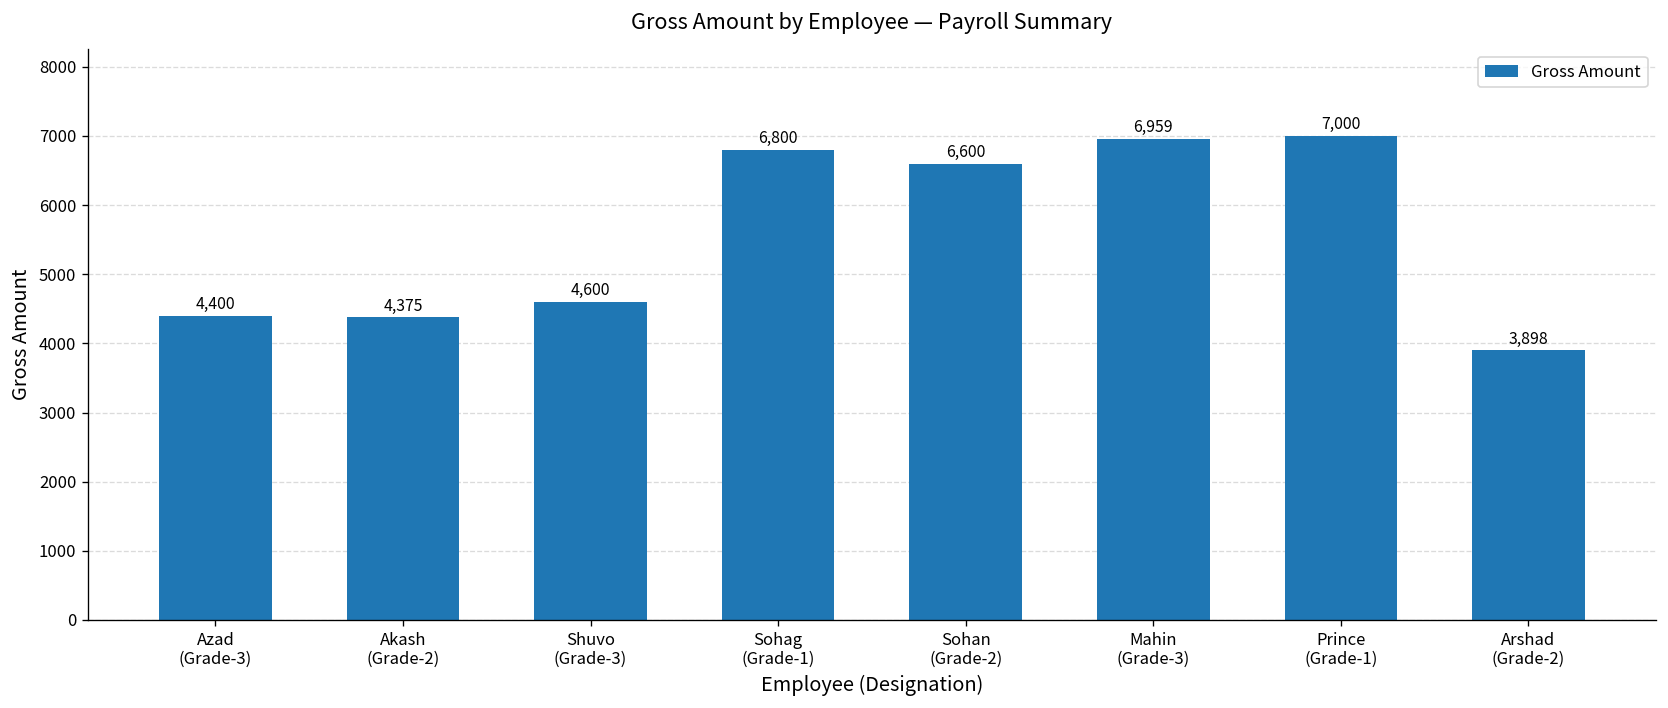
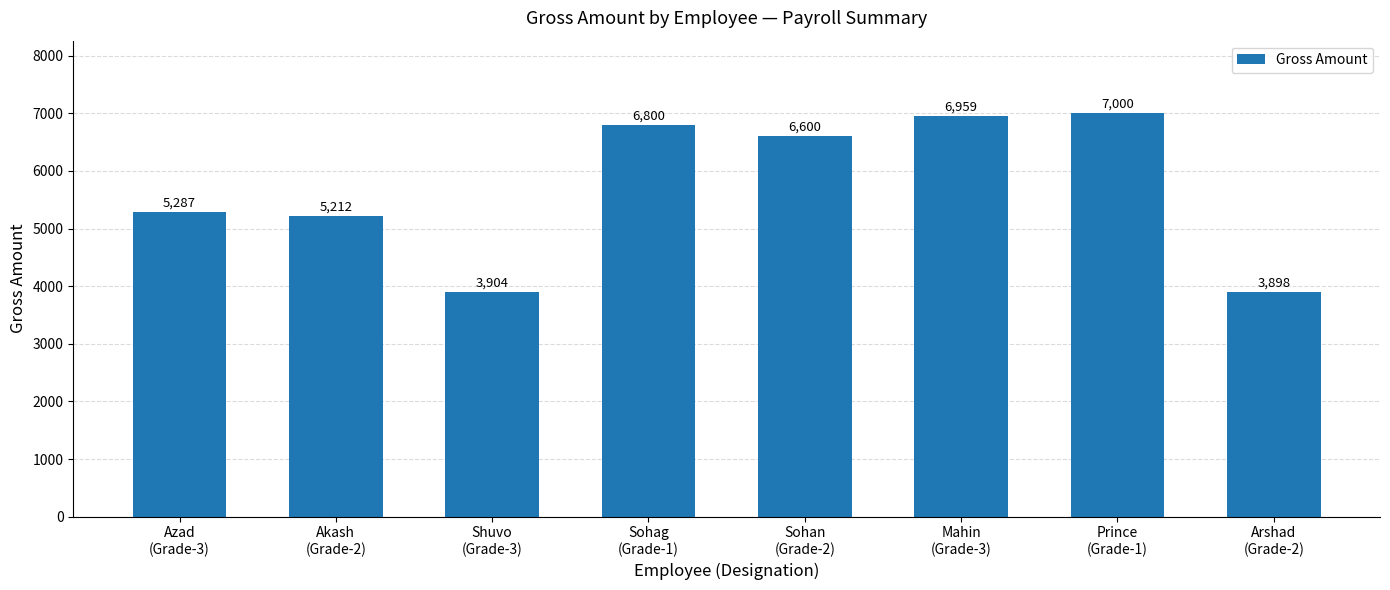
Azad (Grade-3): 4,400 -> 5,287
Akash (Grade-2): 4,375 -> 5,212
Shuvo (Grade-3): 4,600 -> 3,904
